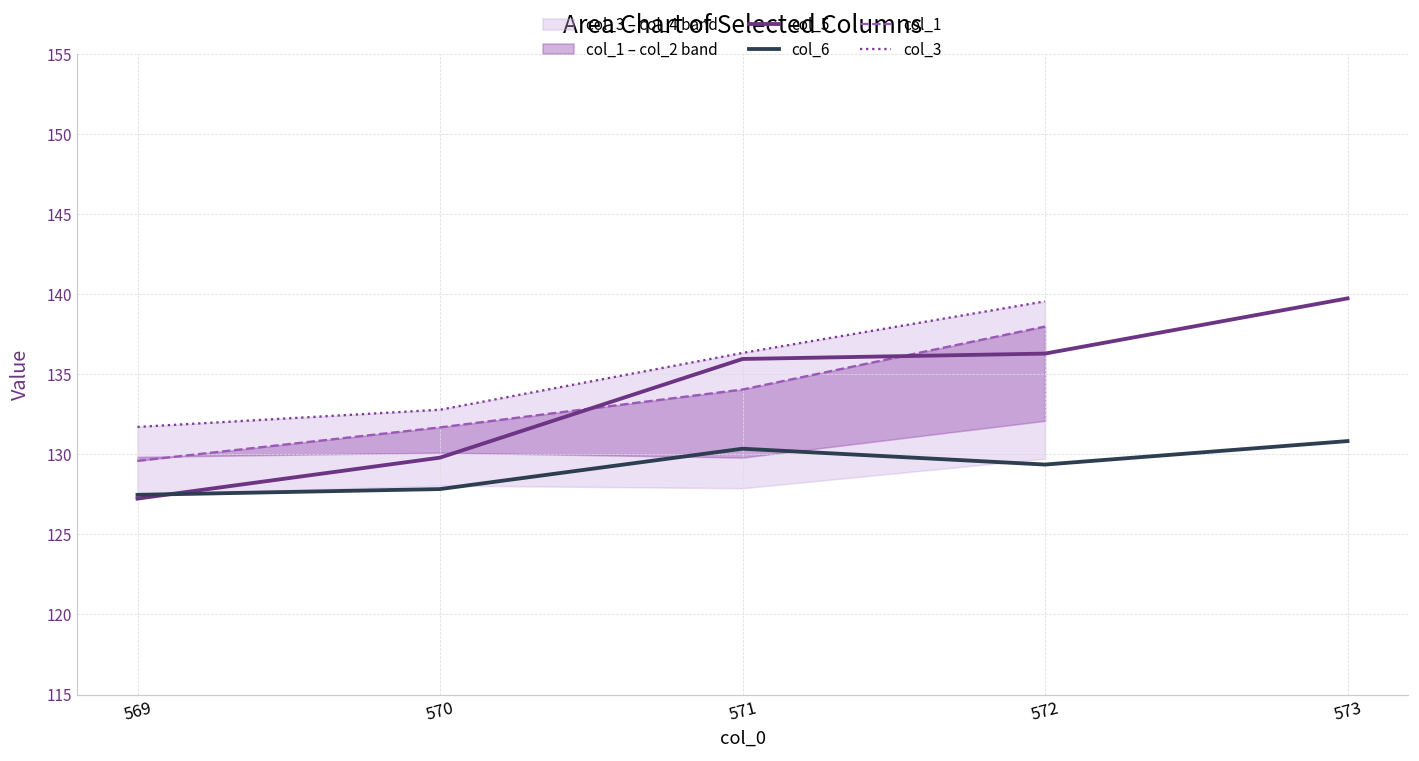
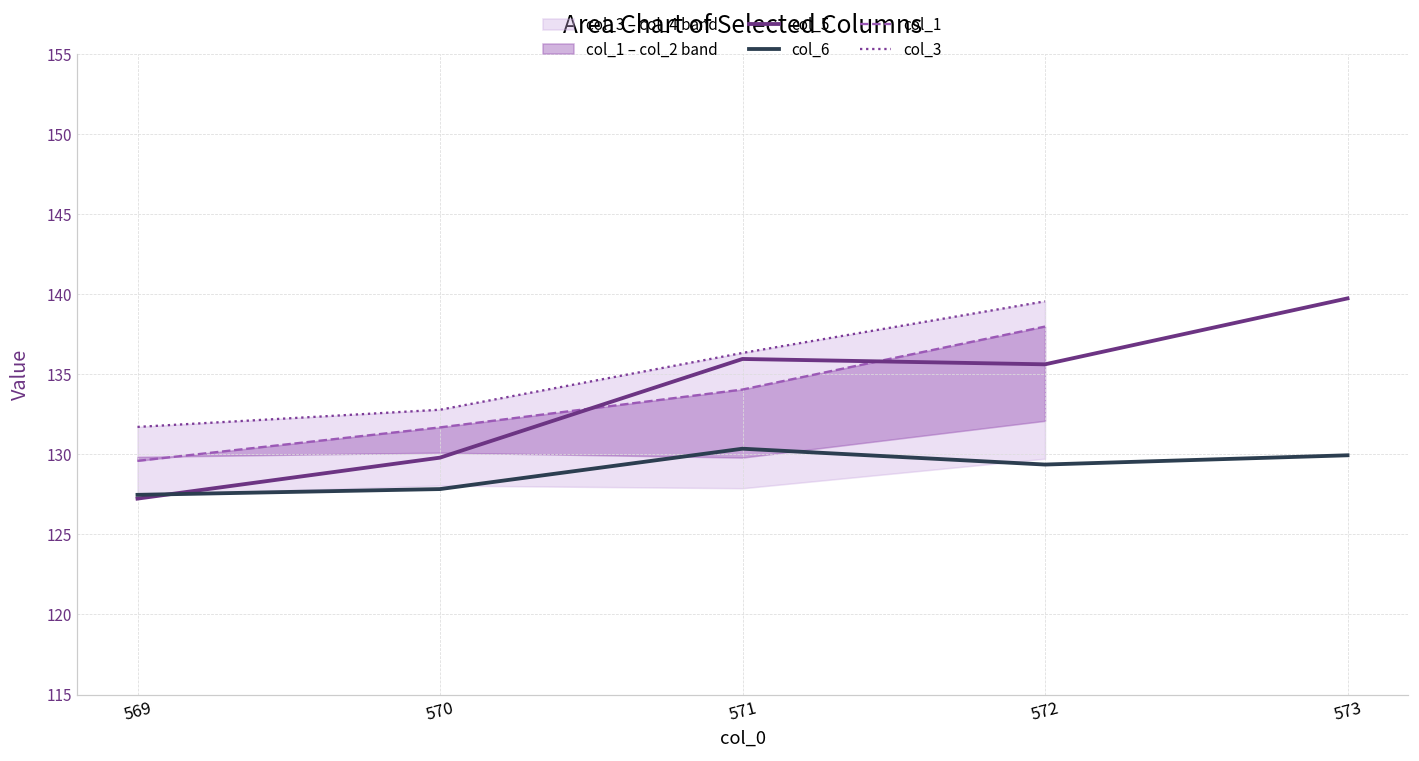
col_5, 572: 136.3 -> 135.6
col_6, 573: 130.8 -> 129.9
